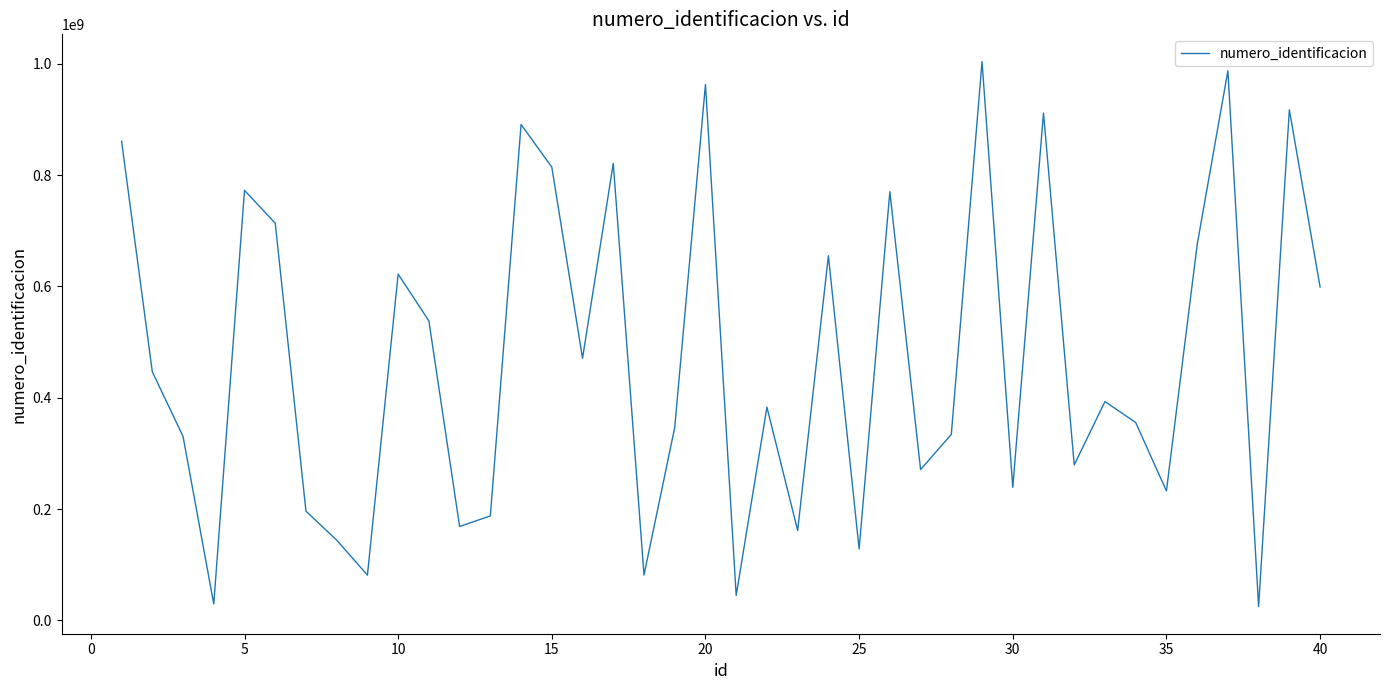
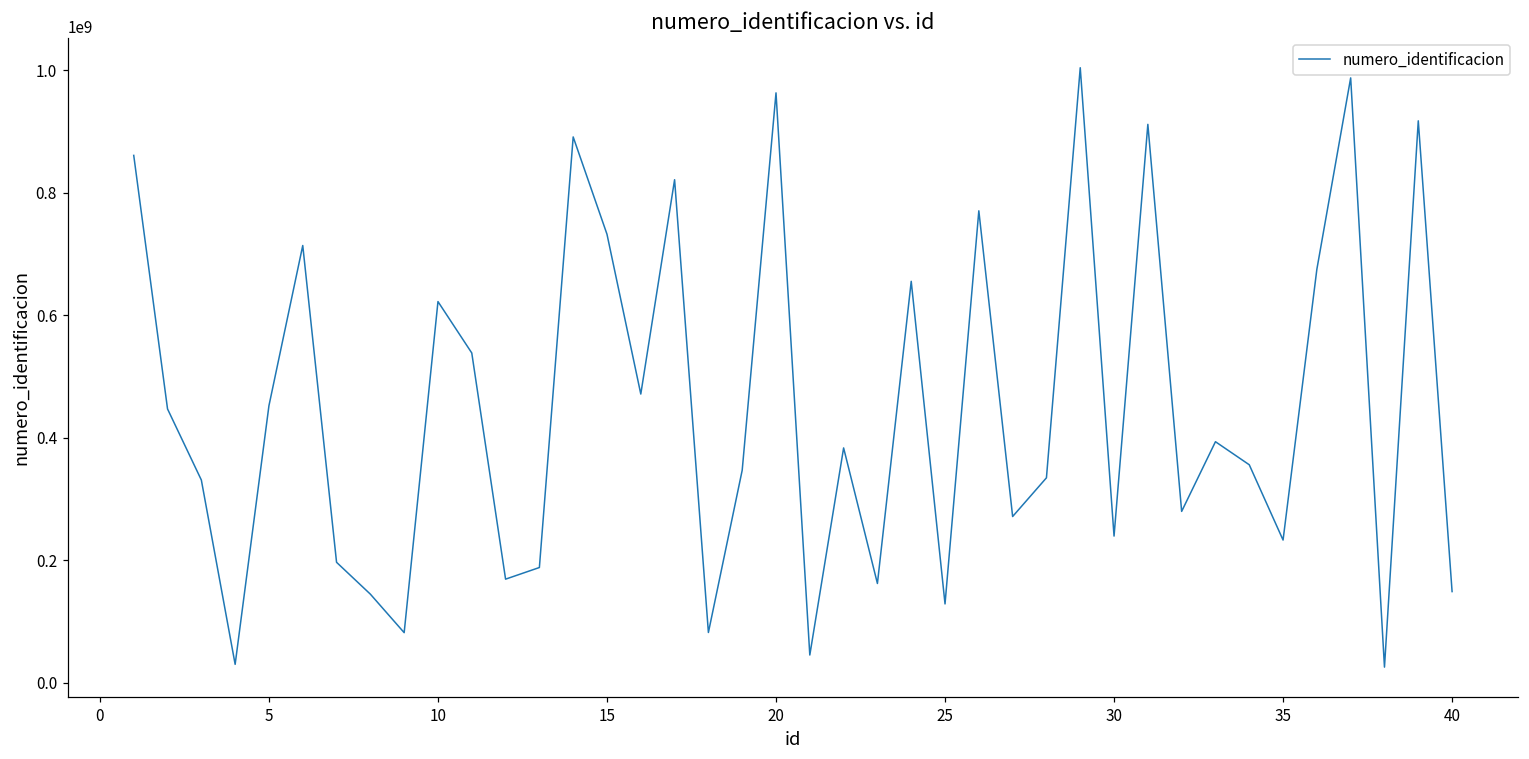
5: 770000000 -> 450000000
15: 810000000 -> 730000000
40: 600000000 -> 150000000
